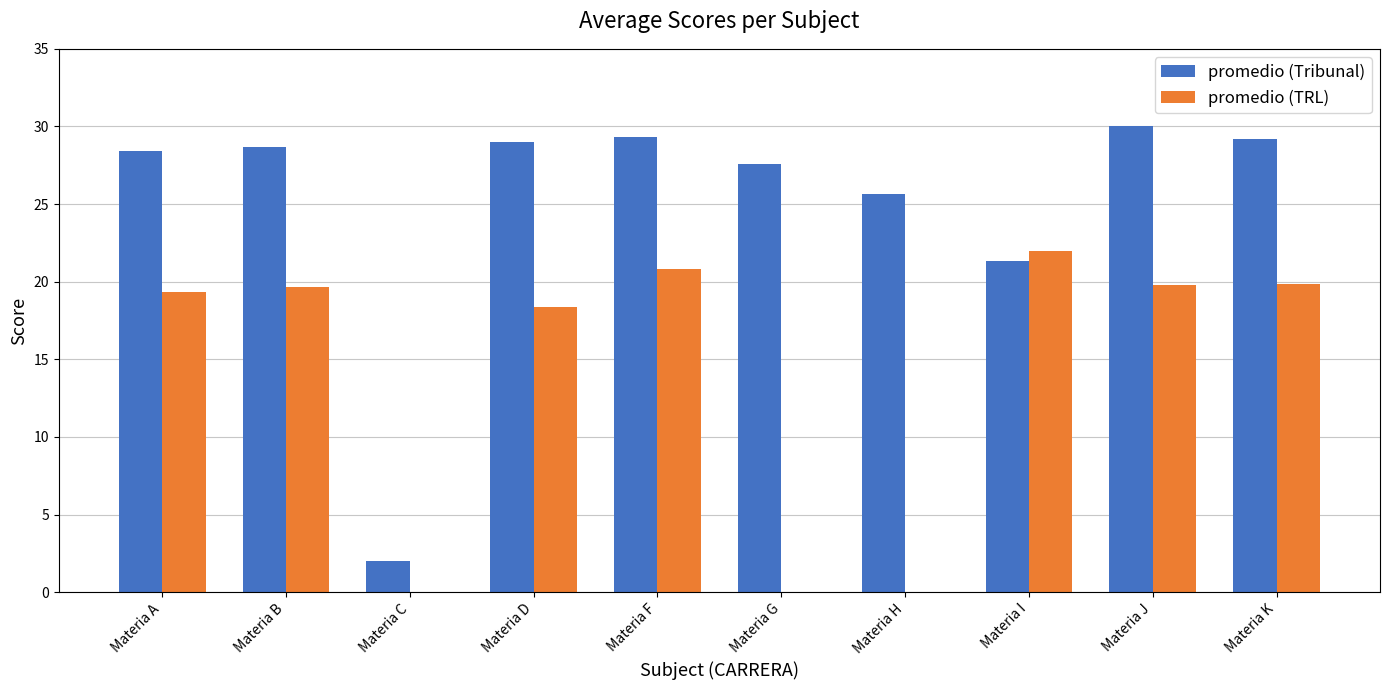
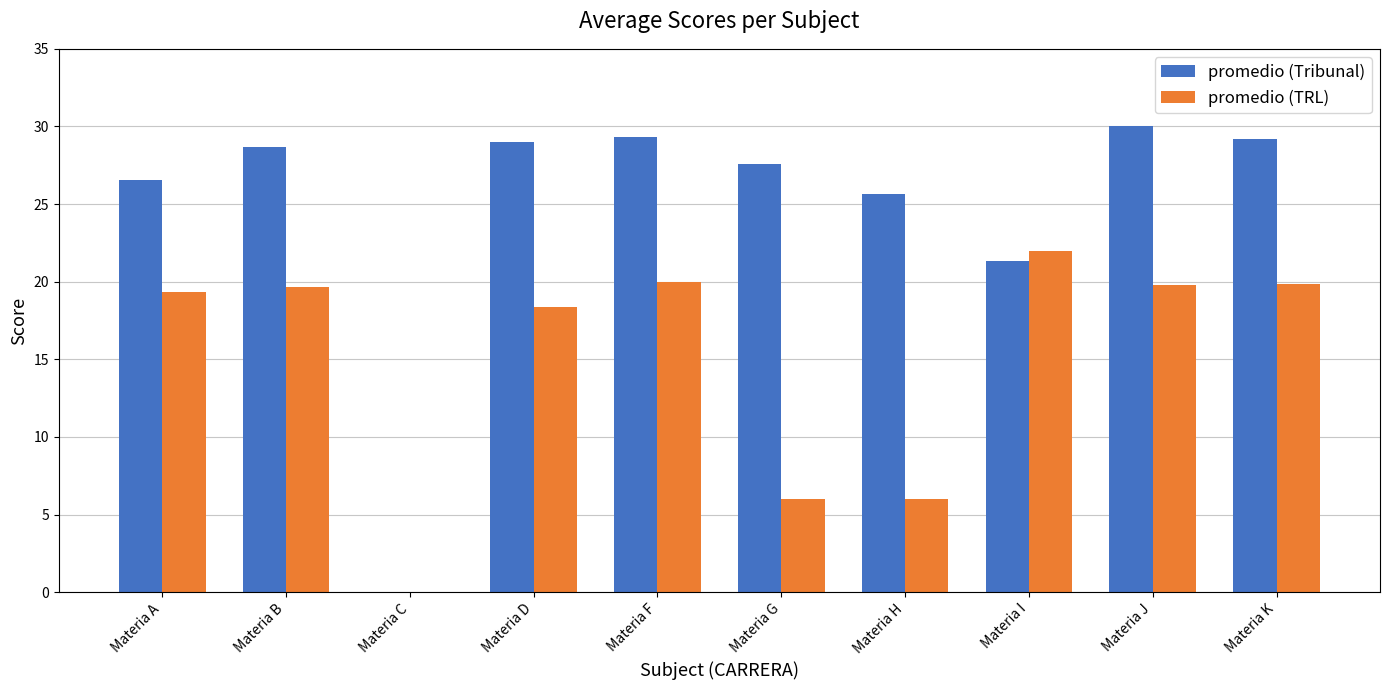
promedio (Tribunal), Materia A: 28.4 -> 26.6
promedio (Tribunal), Materia C: 2 -> 0
promedio (TRL), Materia F: 20.8 -> 20.0
promedio (TRL), Materia G: 0 -> 6
promedio (TRL), Materia H: 0 -> 6
